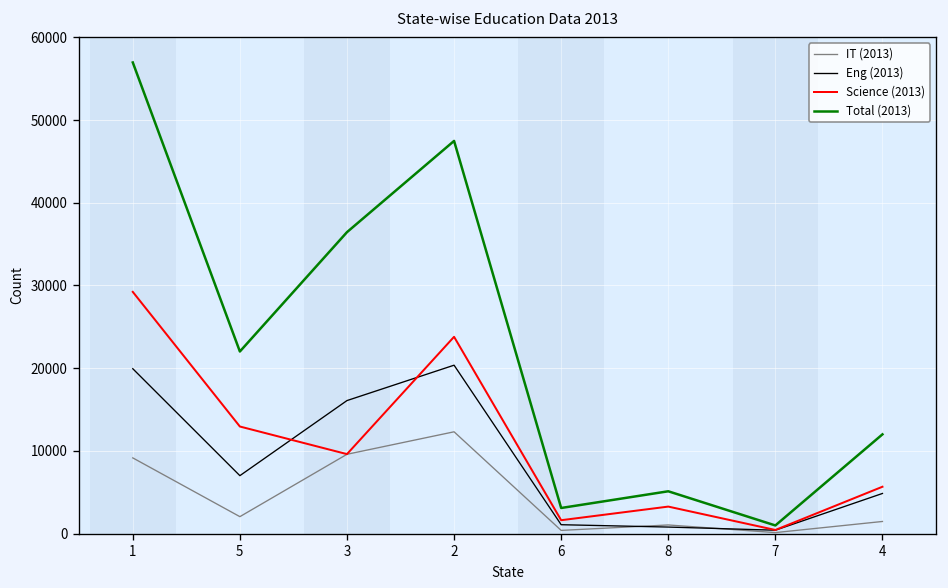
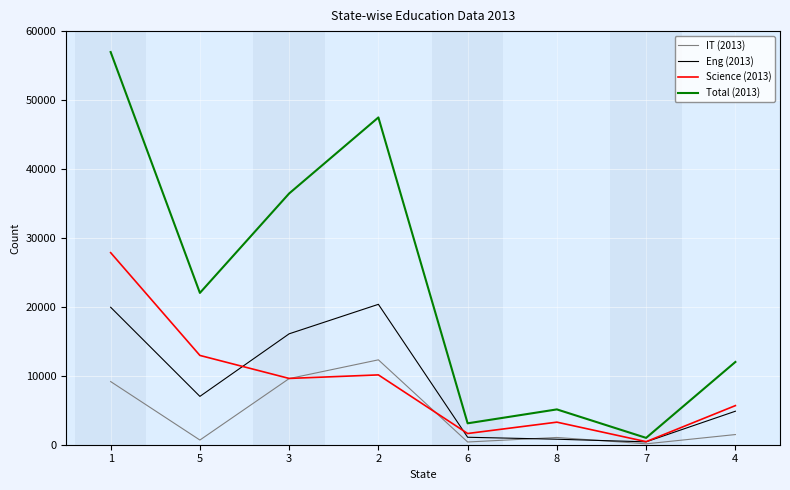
Science (2013), 1: 29000 -> 28000
IT (2013), 5: 2000 -> 1000
Science (2013), 2: 24000 -> 10000
